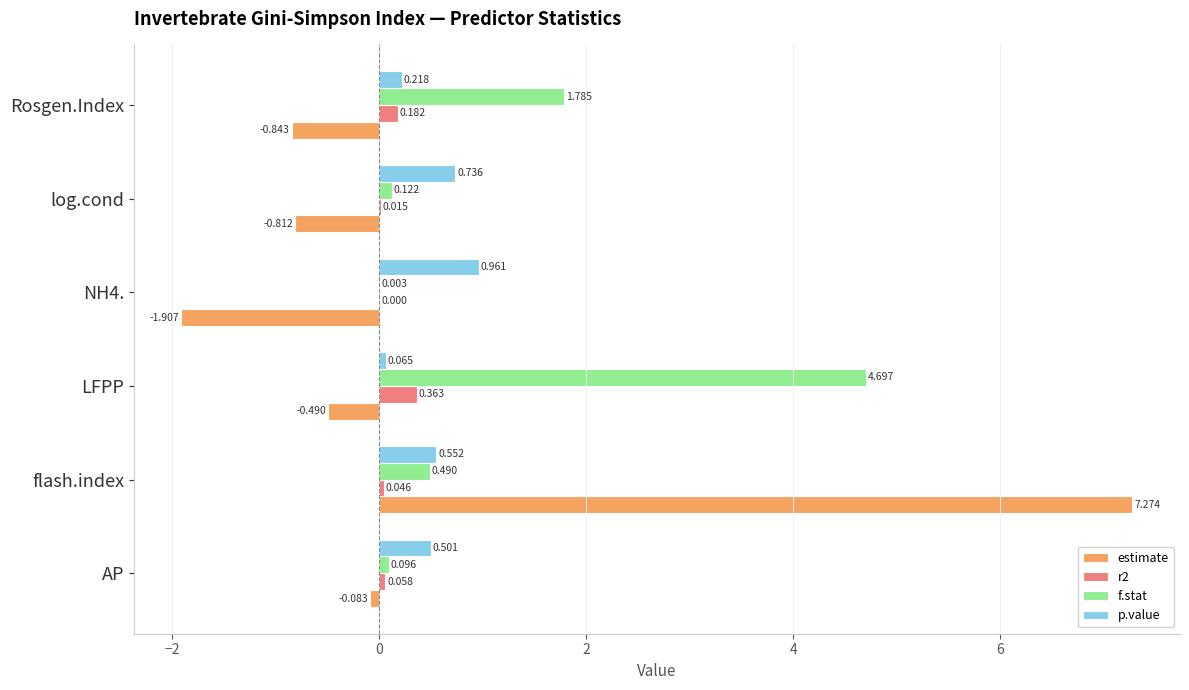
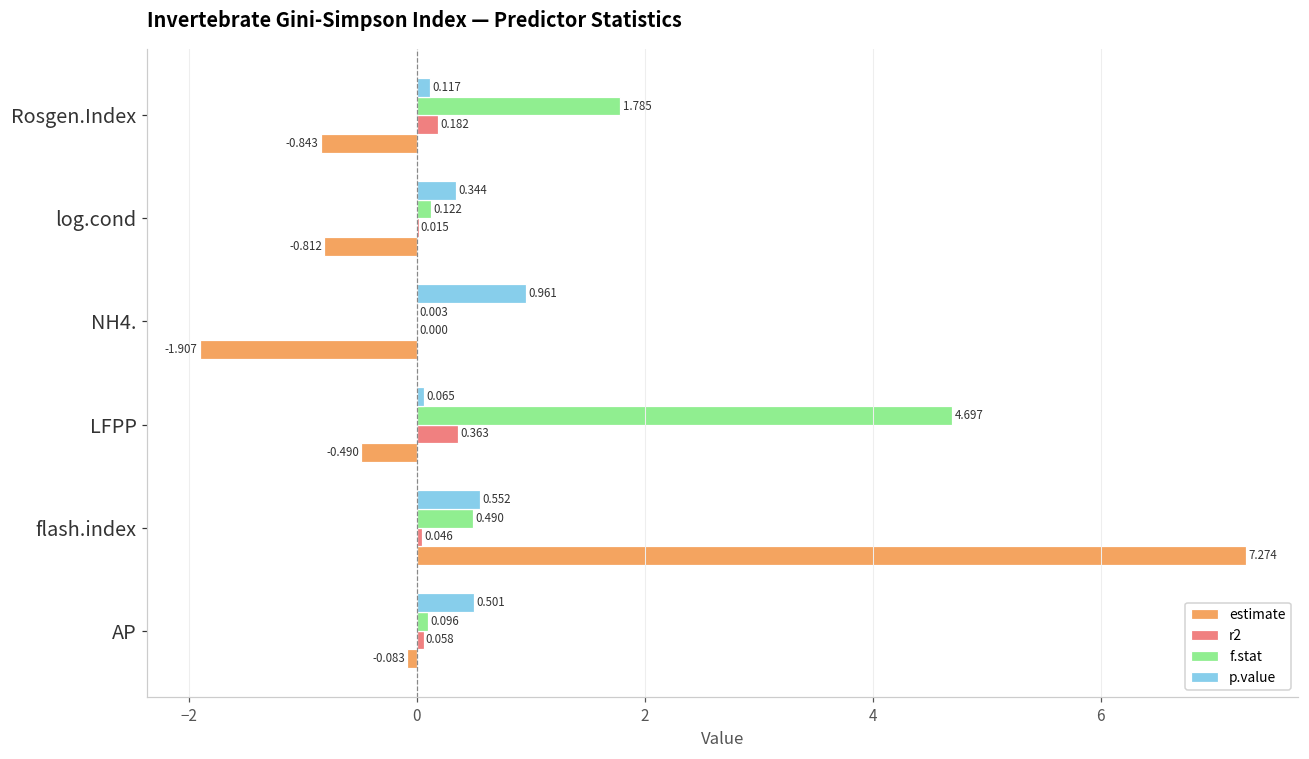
p.value, Rosgen.Index: 0.218 -> 0.117
p.value, log.cond: 0.736 -> 0.344
